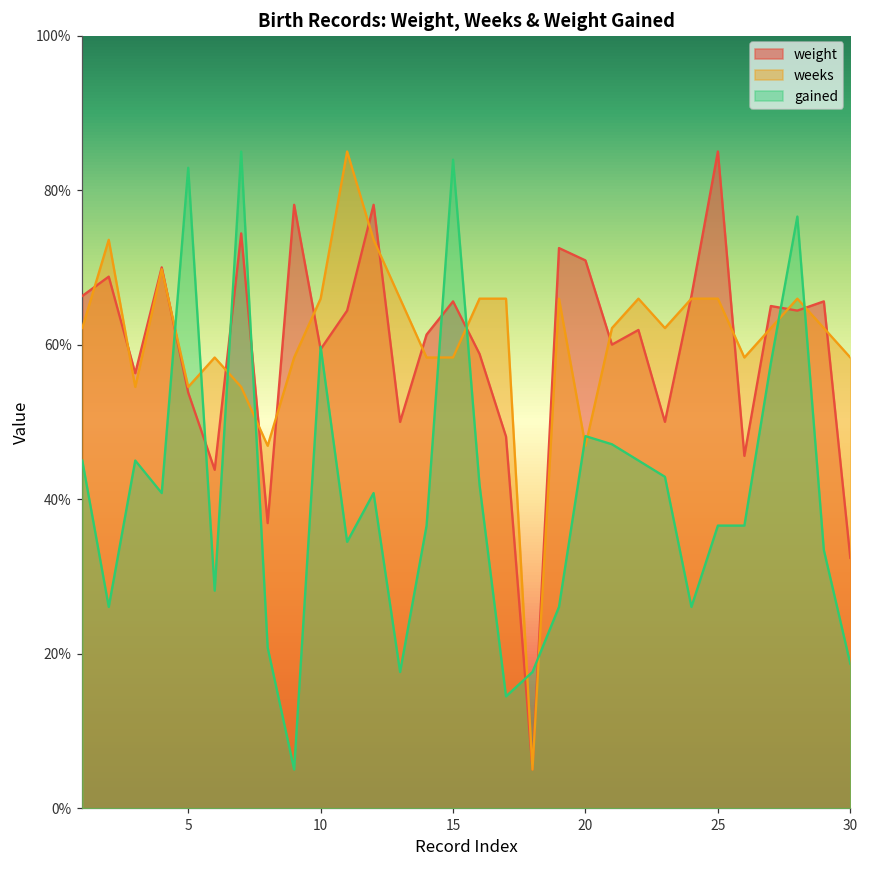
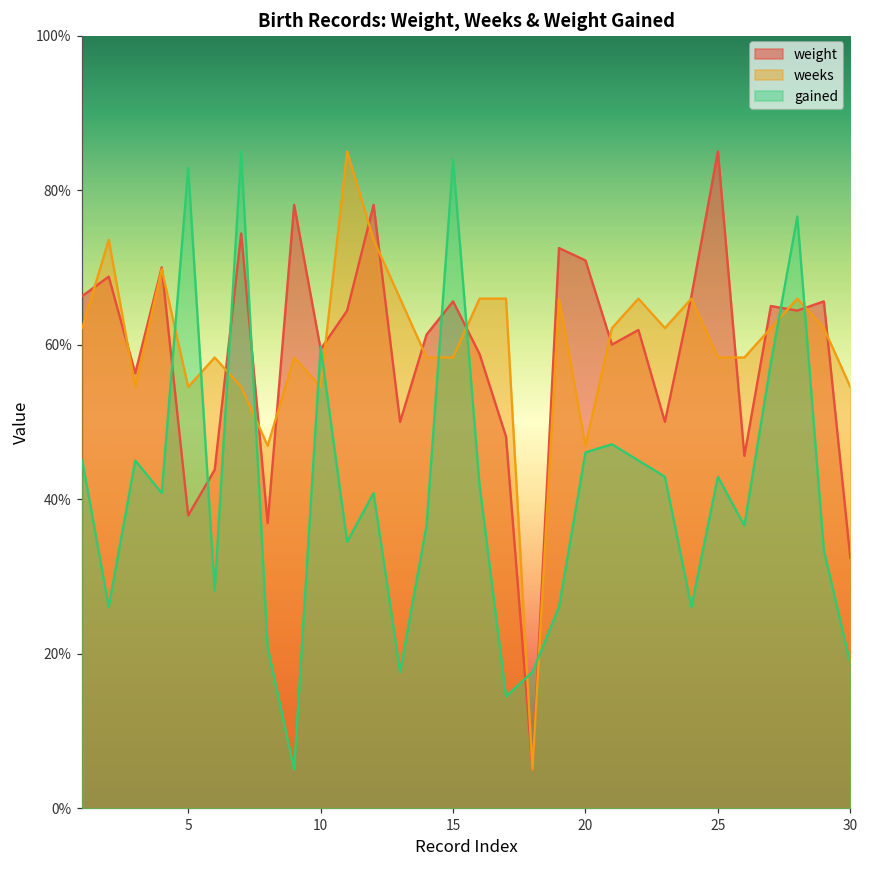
weight, 5: 54% -> 38%
weeks, 10: 66% -> 55%
gained, 20: 48% -> 46%
weeks, 25: 66% -> 58%
gained, 25: 37% -> 43%
weeks, 30: 58% -> 55%
